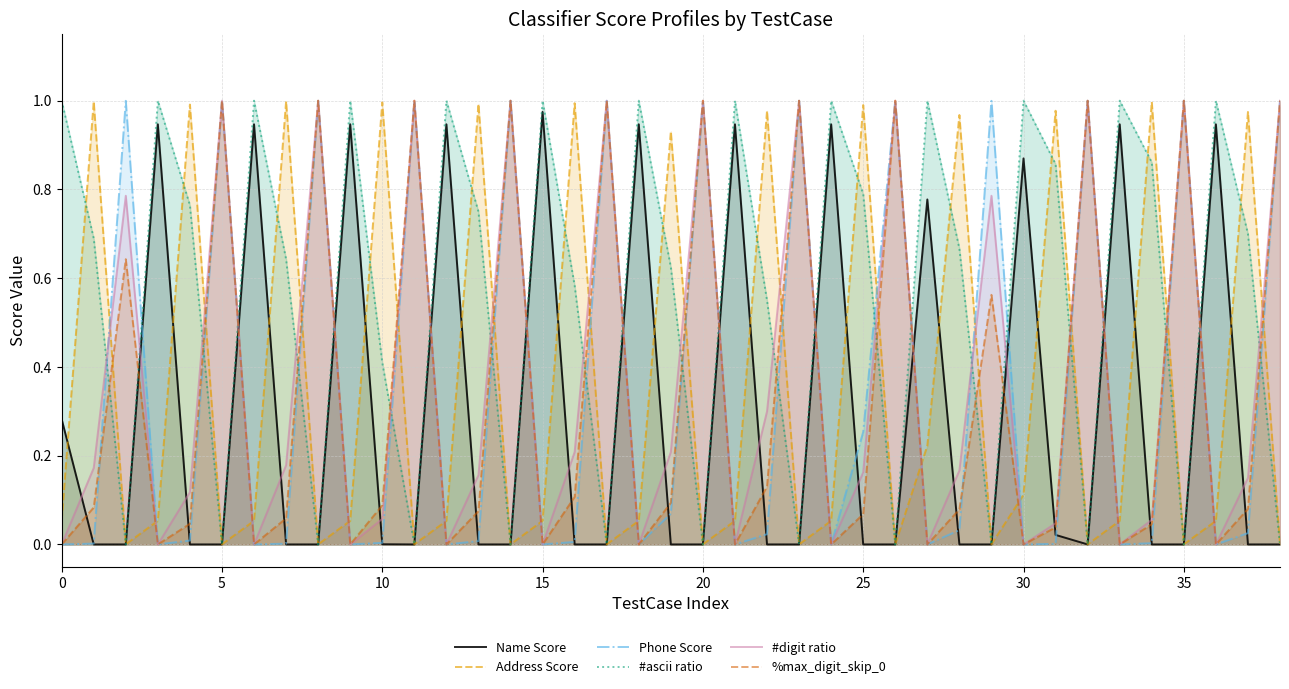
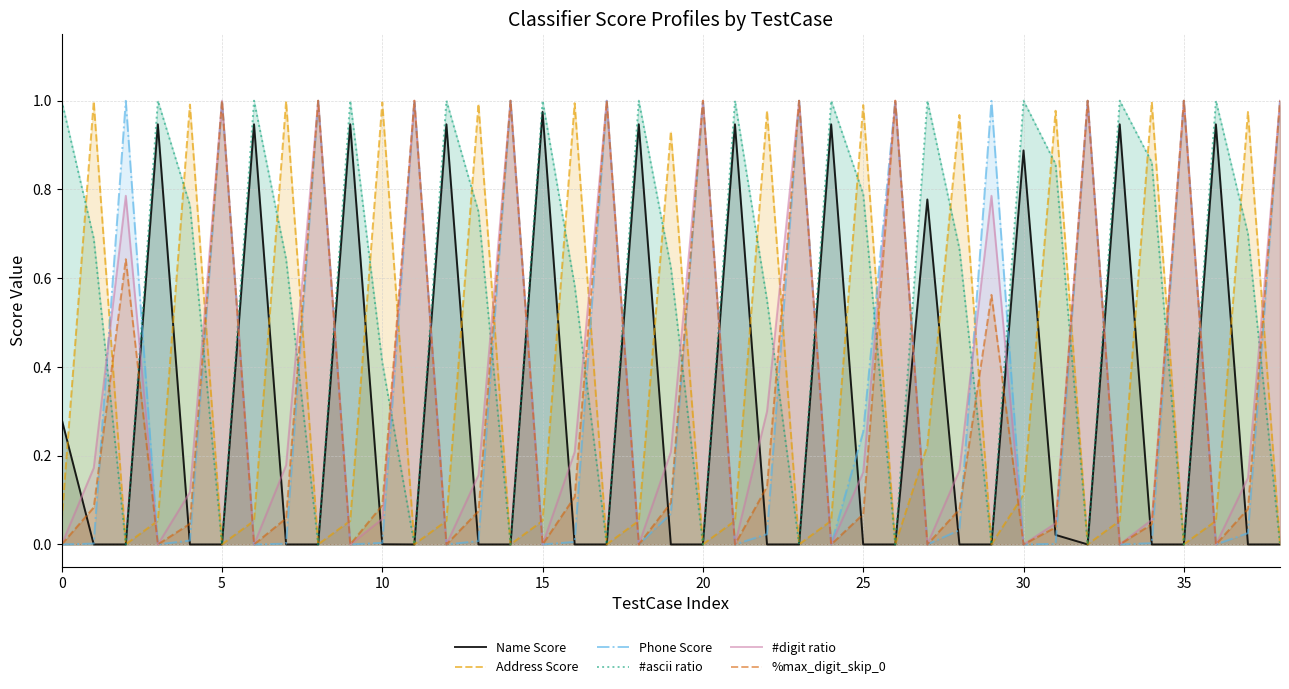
Name Score, 30: 0.87 -> 0.89
